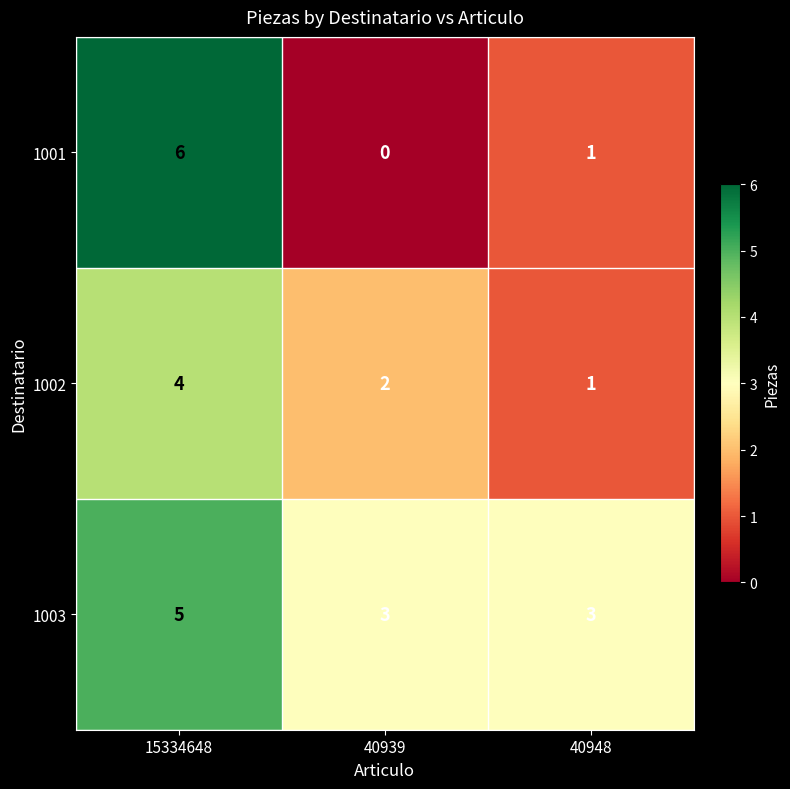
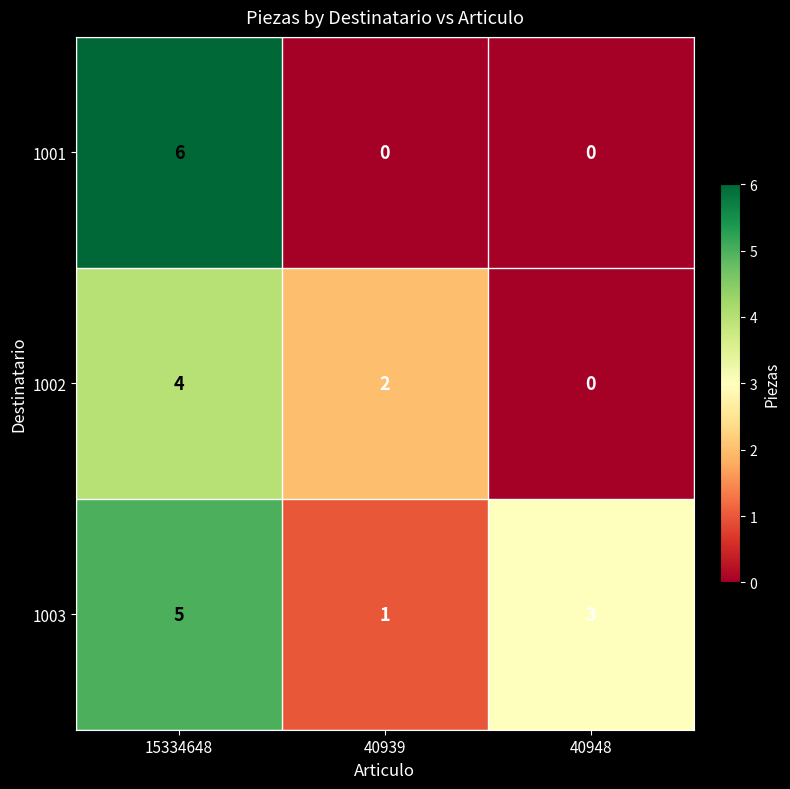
1001, 40948: 1 -> 0
1002, 40948: 1 -> 0
1003, 40939: 3 -> 1
